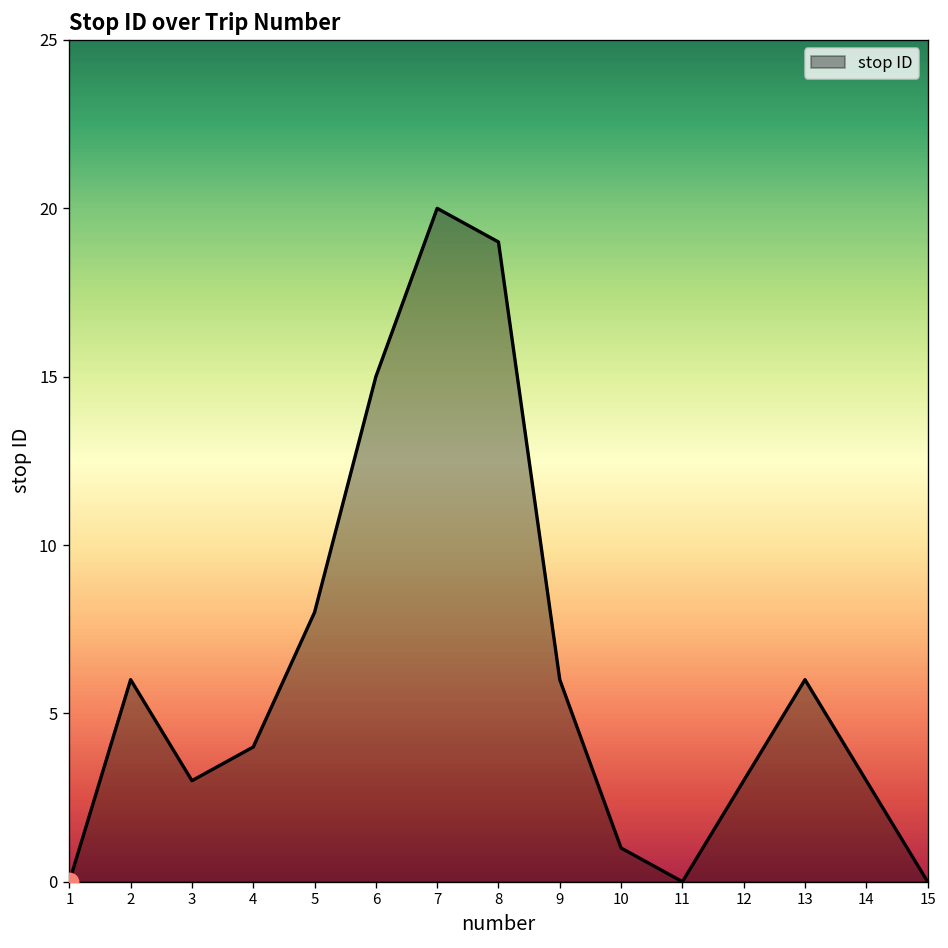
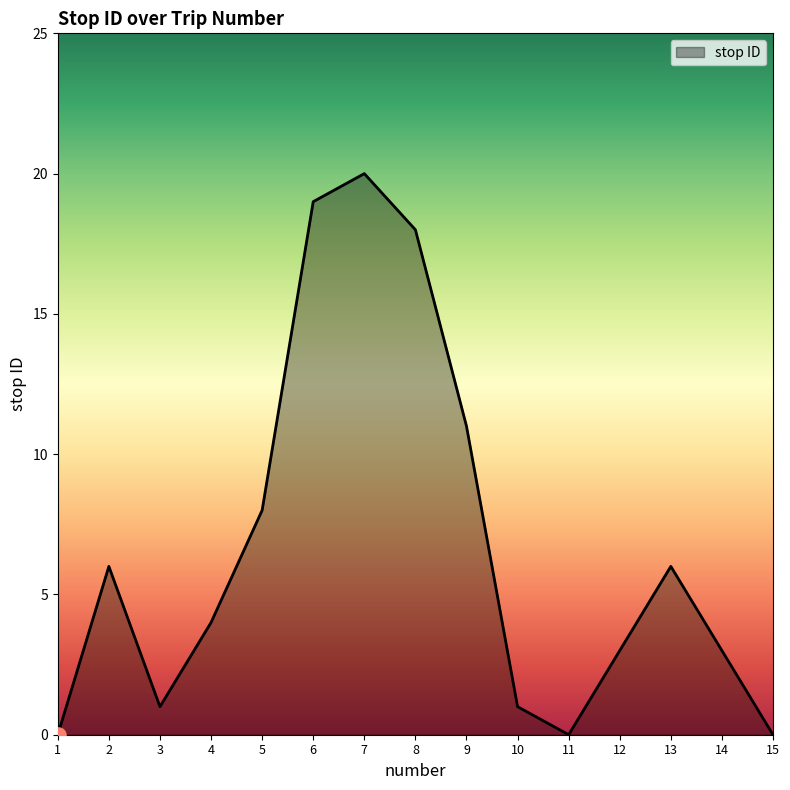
stop ID, 3: 3 -> 1
stop ID, 6: 15 -> 19
stop ID, 8: 19 -> 18
stop ID, 9: 6 -> 11
